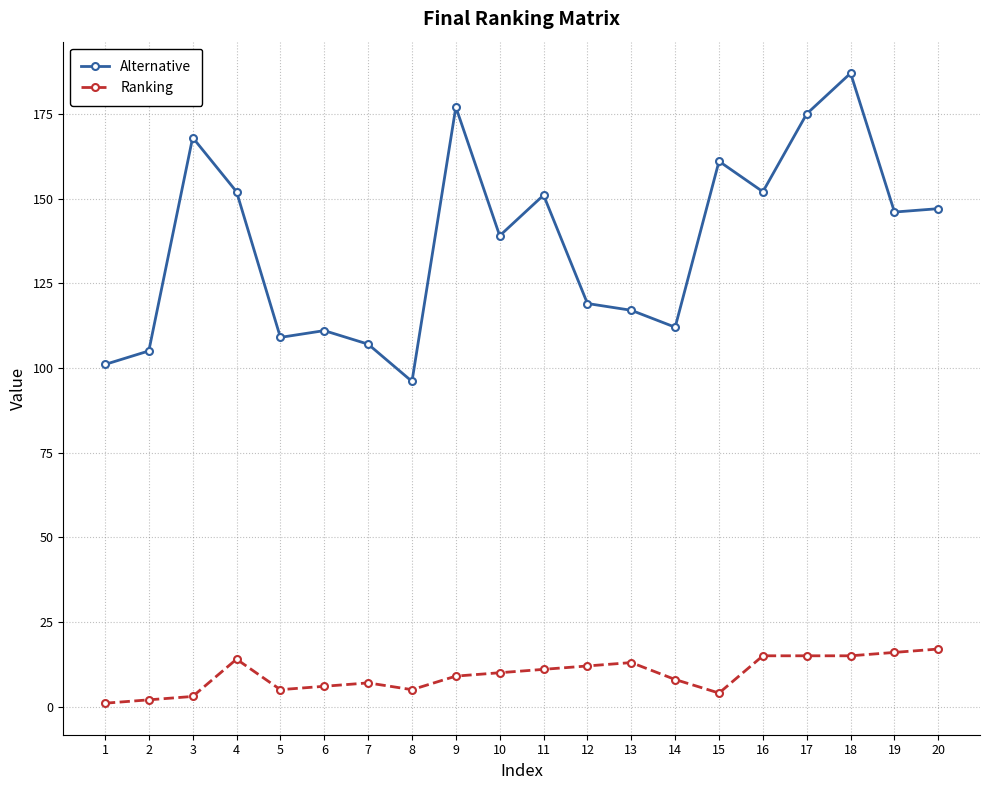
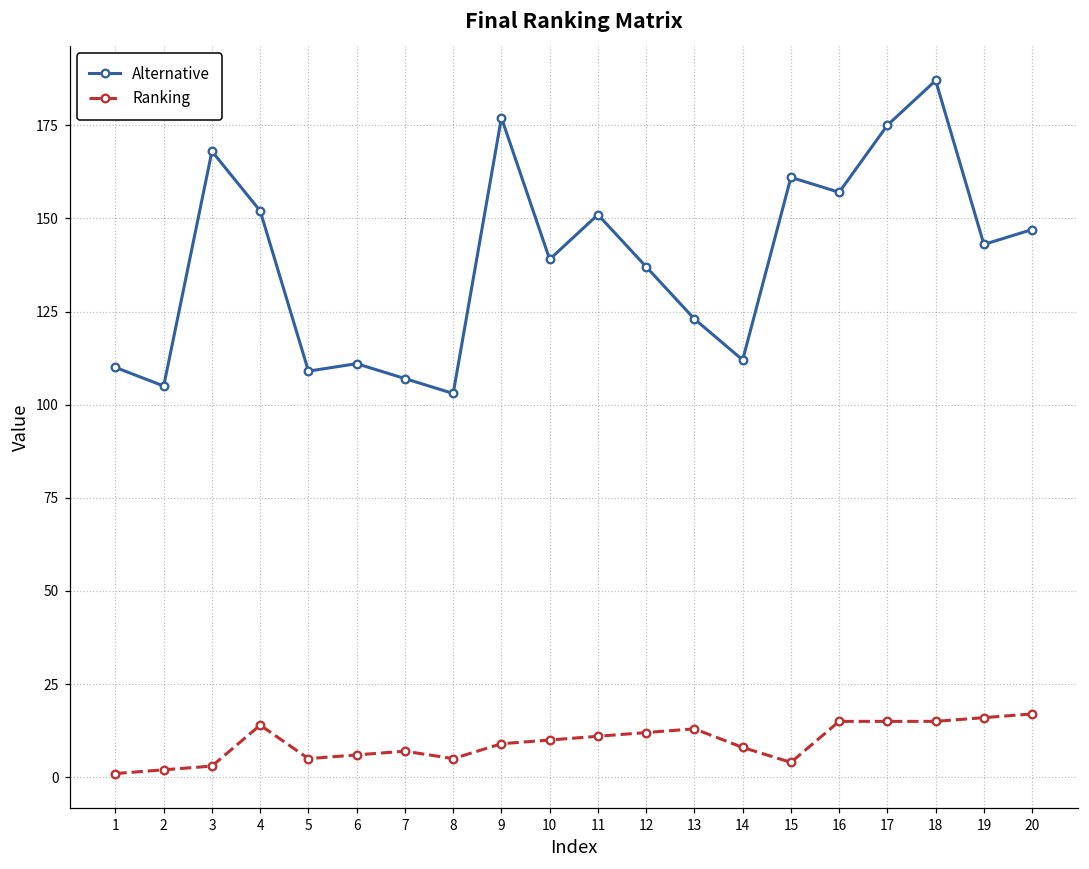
Alternative, 1: 101 -> 110
Alternative, 8: 96 -> 103
Alternative, 12: 119 -> 137
Alternative, 13: 117 -> 123
Alternative, 16: 152 -> 157
Alternative, 19: 146 -> 143
